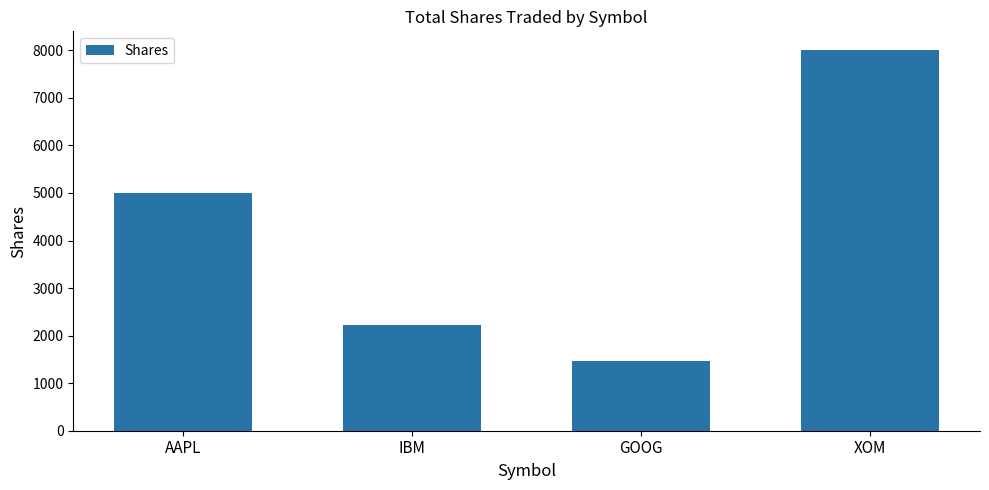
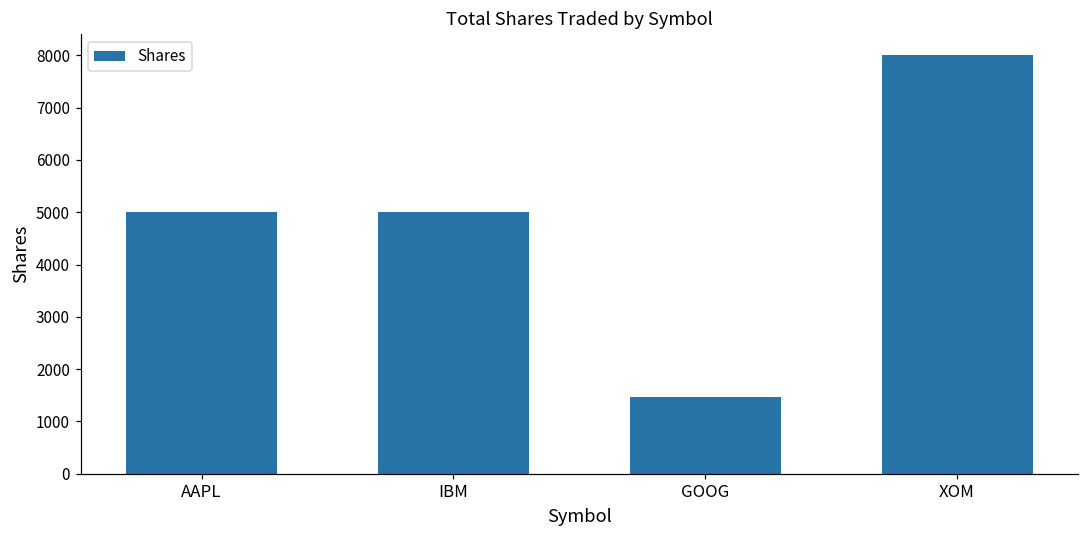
IBM: 2200 -> 5000
